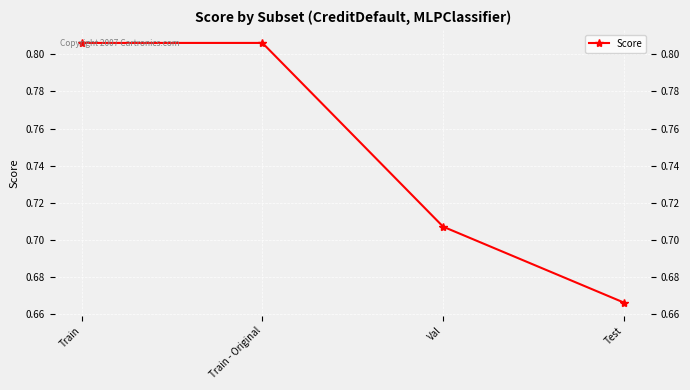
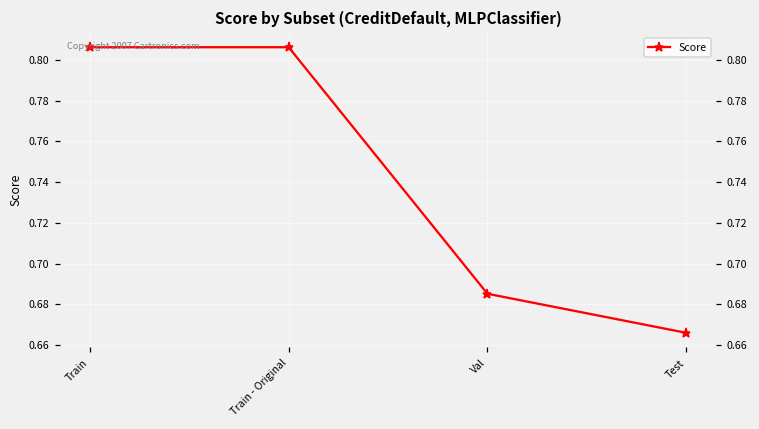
Val: 0.707 -> 0.685
